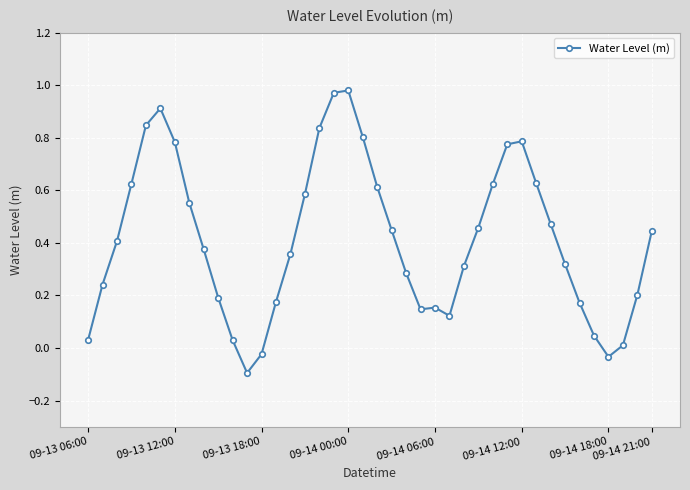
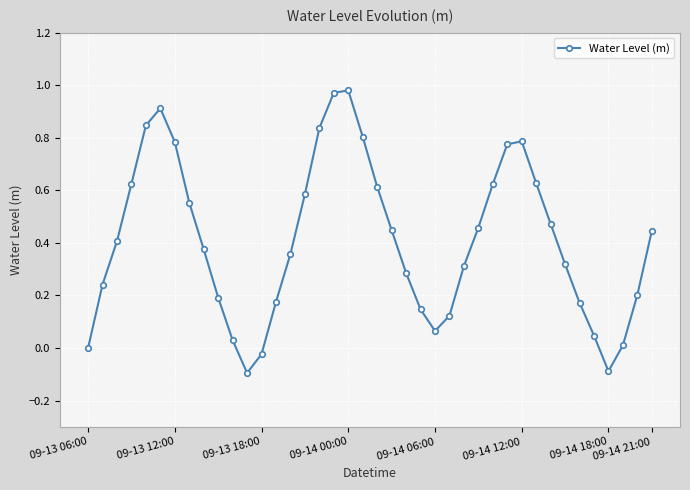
09-13 06:00: 0.03 -> 0.00
09-14 06:00: 0.15 -> 0.06
09-14 18:00: -0.03 -> -0.09
